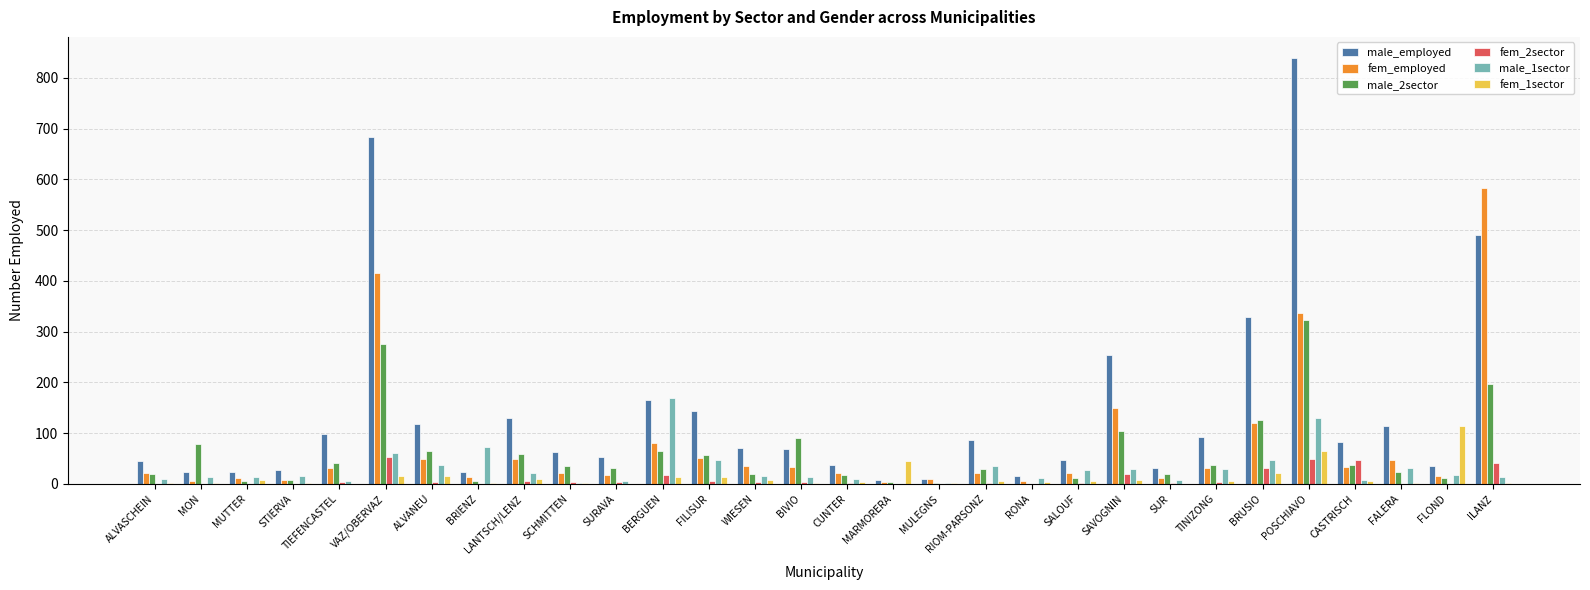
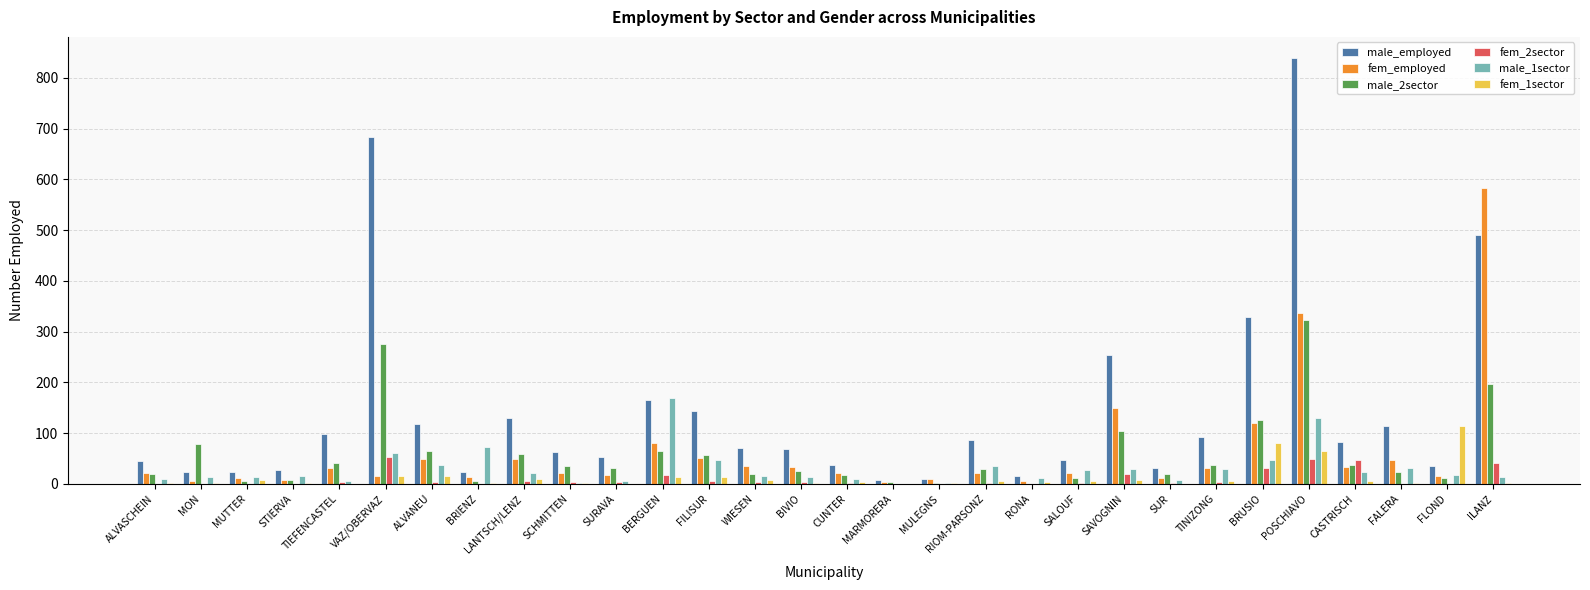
fem_employed, VAZ/OBERVAZ: 420 -> 20
male_2sector, BIVIO: 90 -> 30
fem_1sector, MARMORERA: 50 -> 0
fem_1sector, BRUSIO: 20 -> 80
male_1sector, CASTRISCH: 10 -> 20
